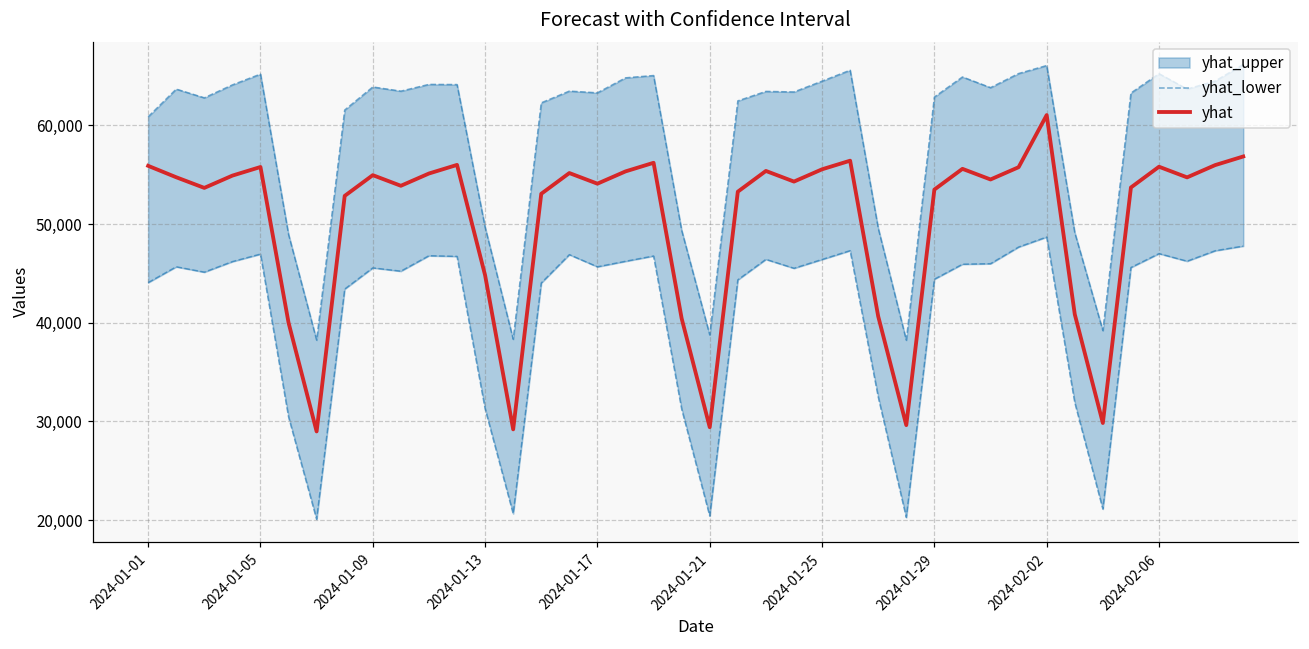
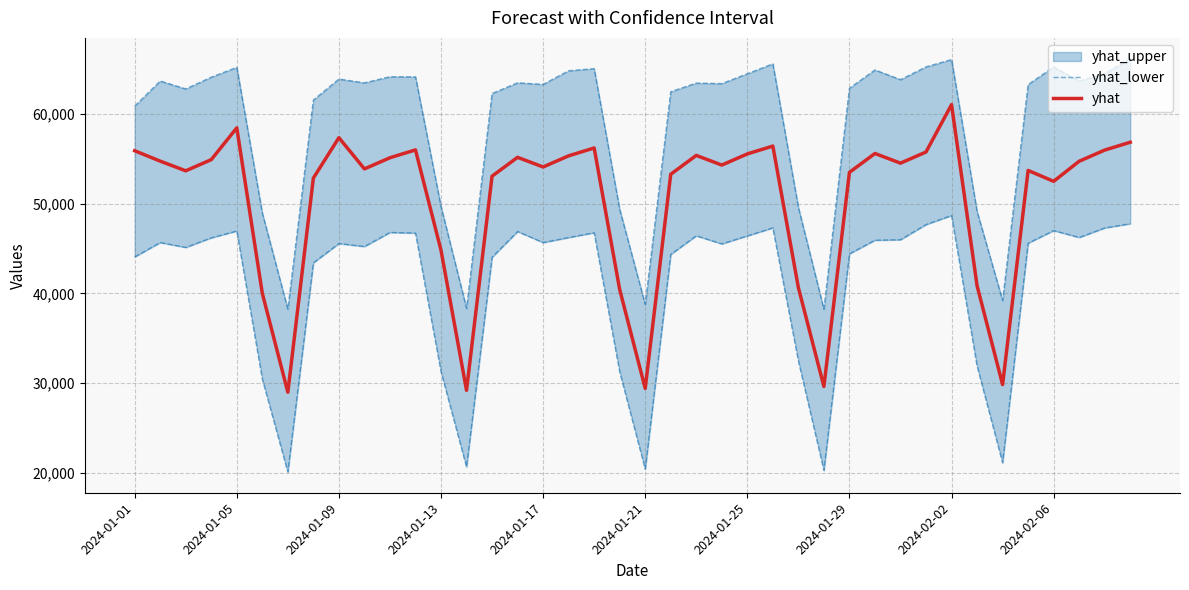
yhat, 2024-01-05: 56,000 -> 58,000
yhat, 2024-01-09: 55,000 -> 57,000
yhat, 2024-02-06: 56,000 -> 52,000
